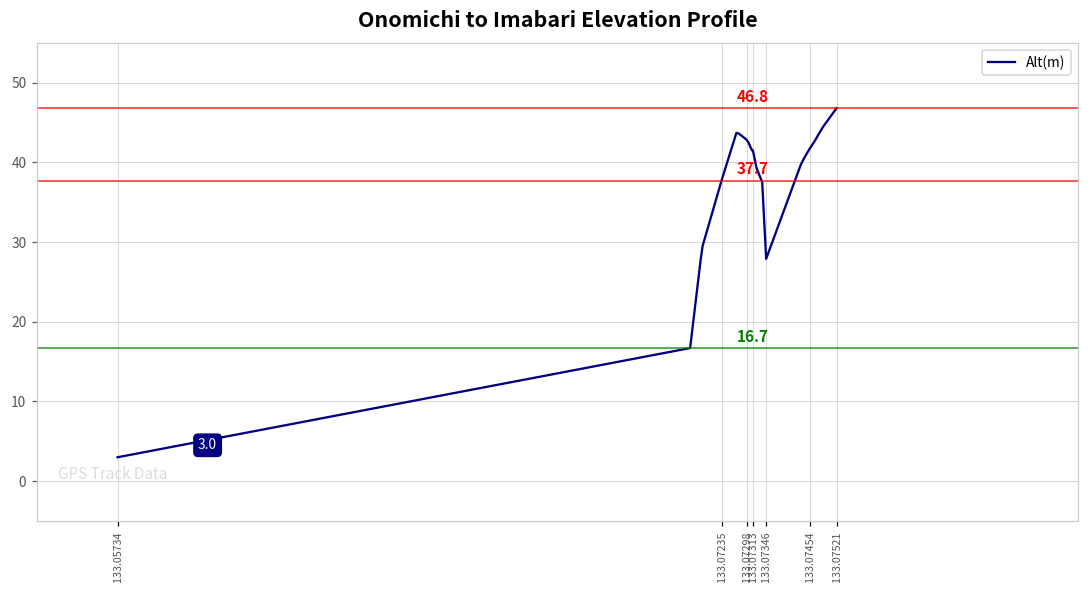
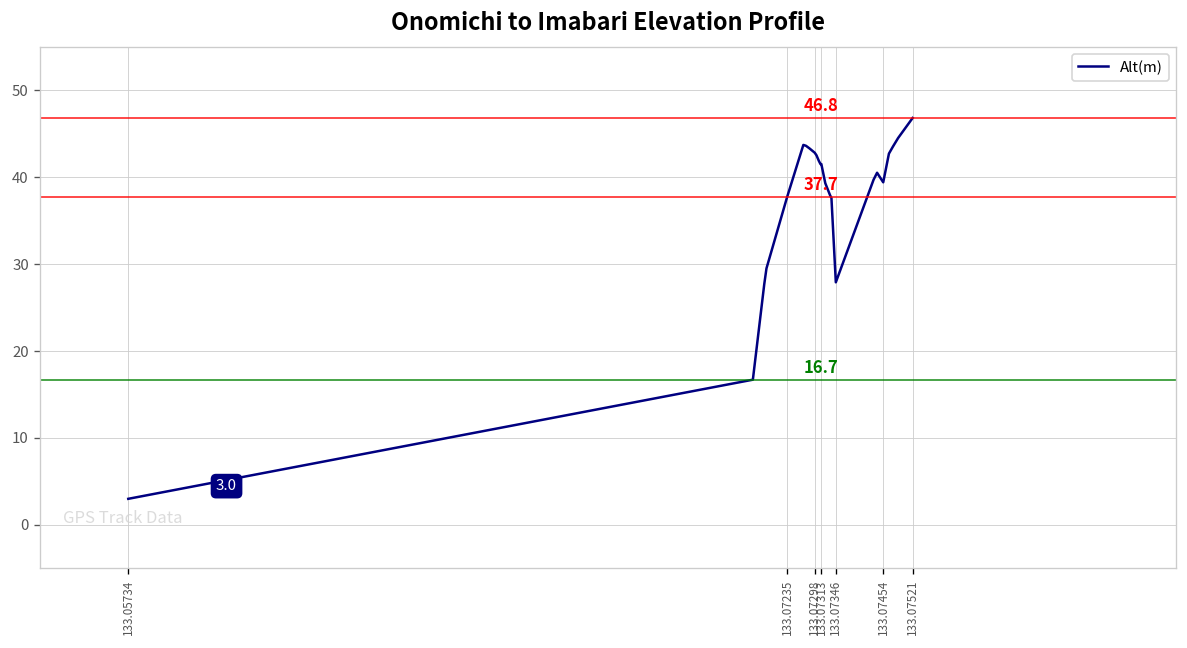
133.07454: 42 -> 39
